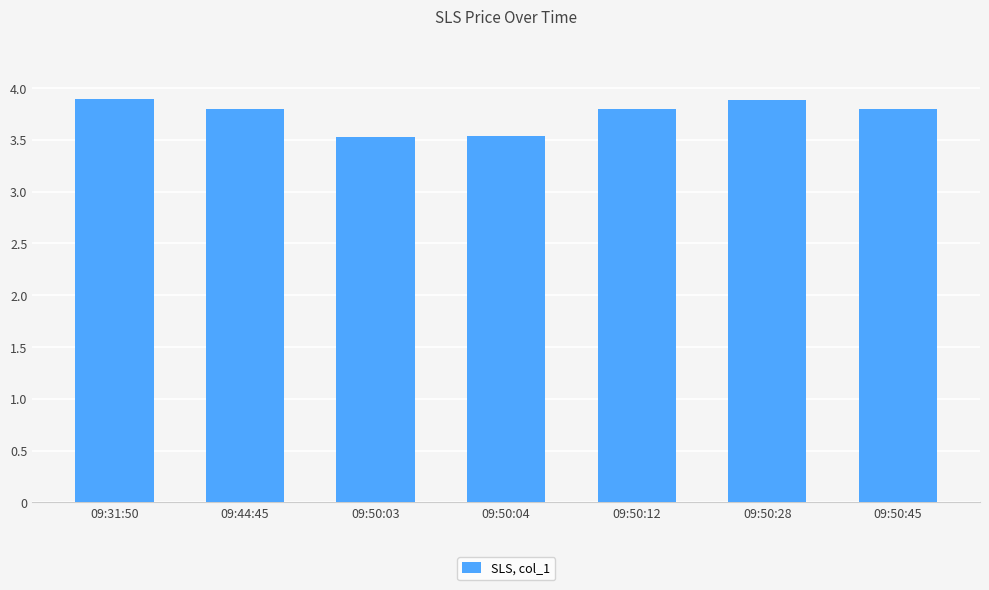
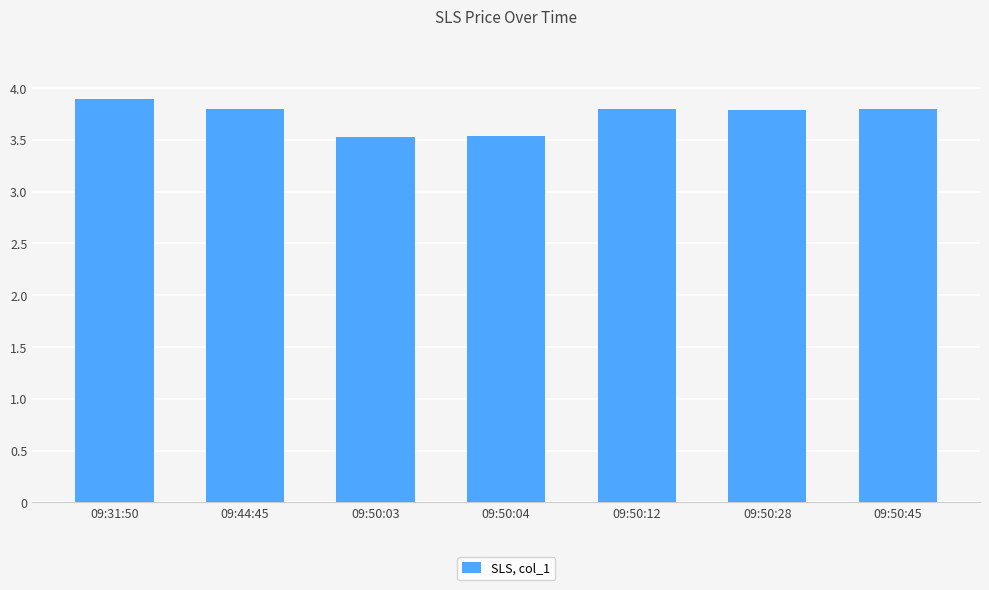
09:50:28: 3.88 -> 3.79
